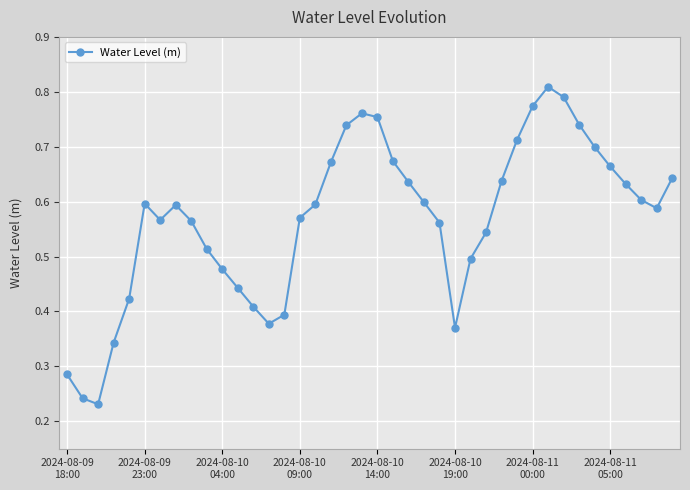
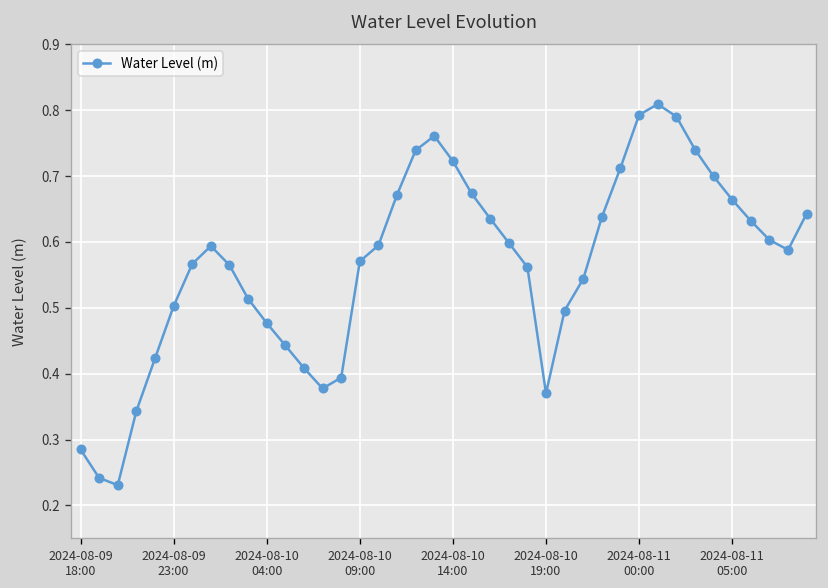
2024-08-09 23:00: 0.60 -> 0.50
2024-08-10 14:00: 0.75 -> 0.72
2024-08-11 00:00: 0.77 -> 0.79
